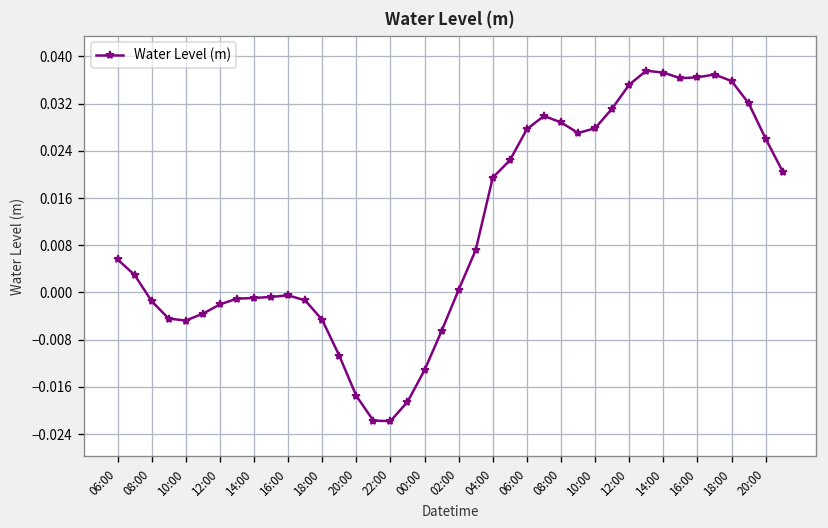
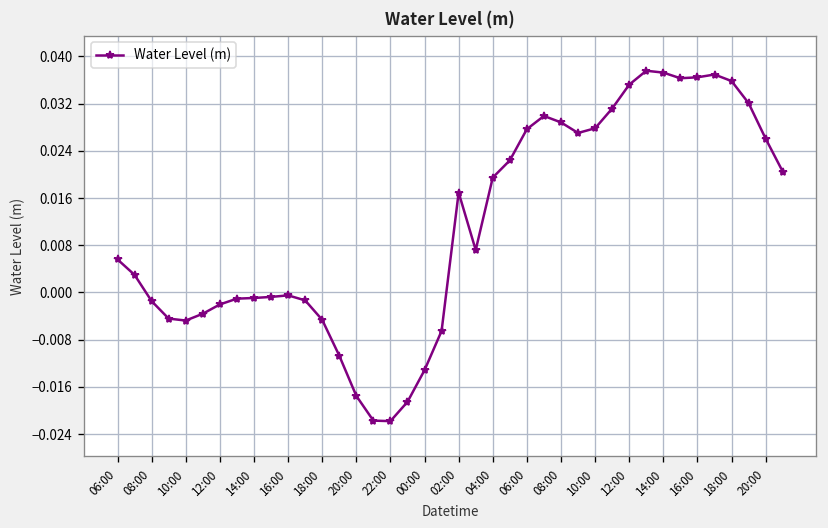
02:00: 0.000 -> 0.017
